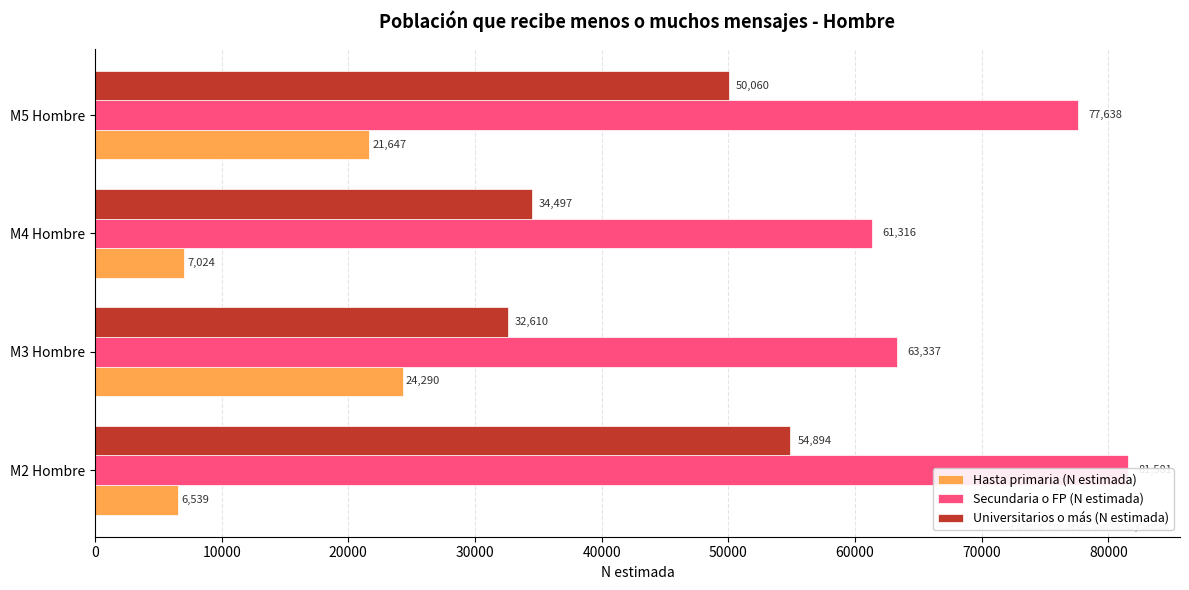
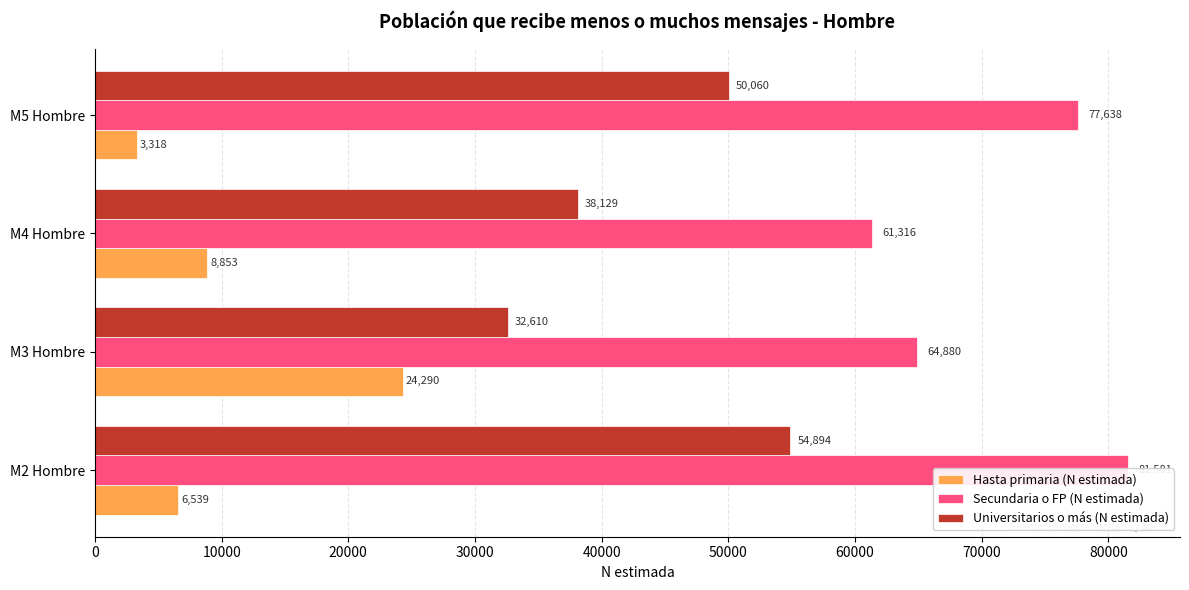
Hasta primaria (N estimada), M5 Hombre: 21,647 -> 3,318
Universitarios o más (N estimada), M4 Hombre: 34,497 -> 38,129
Hasta primaria (N estimada), M4 Hombre: 7,024 -> 8,853
Secundaria o FP (N estimada), M3 Hombre: 63,337 -> 64,880
